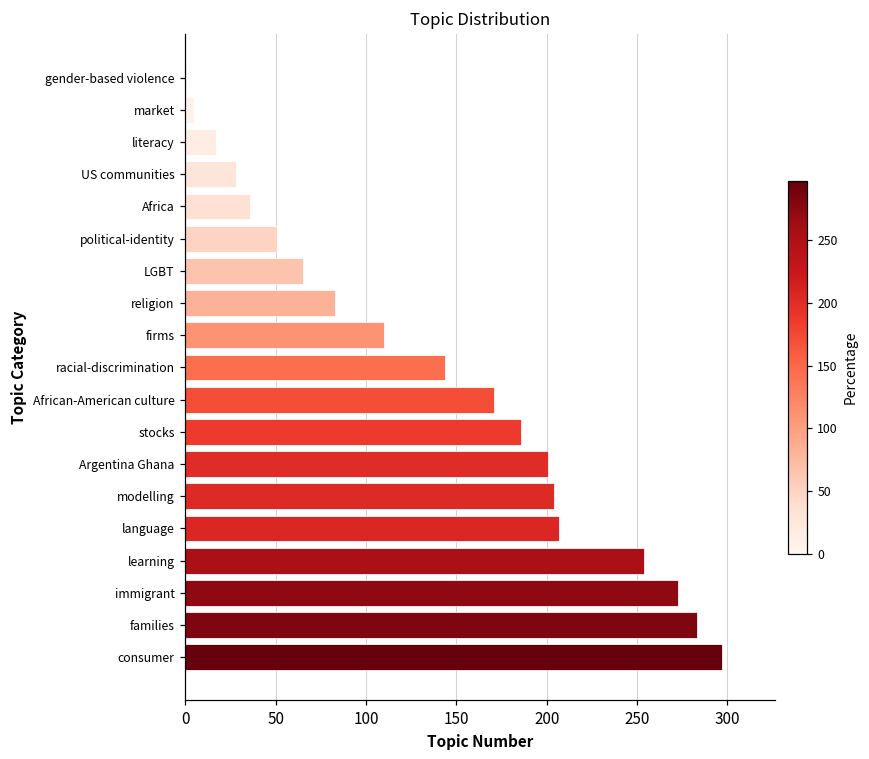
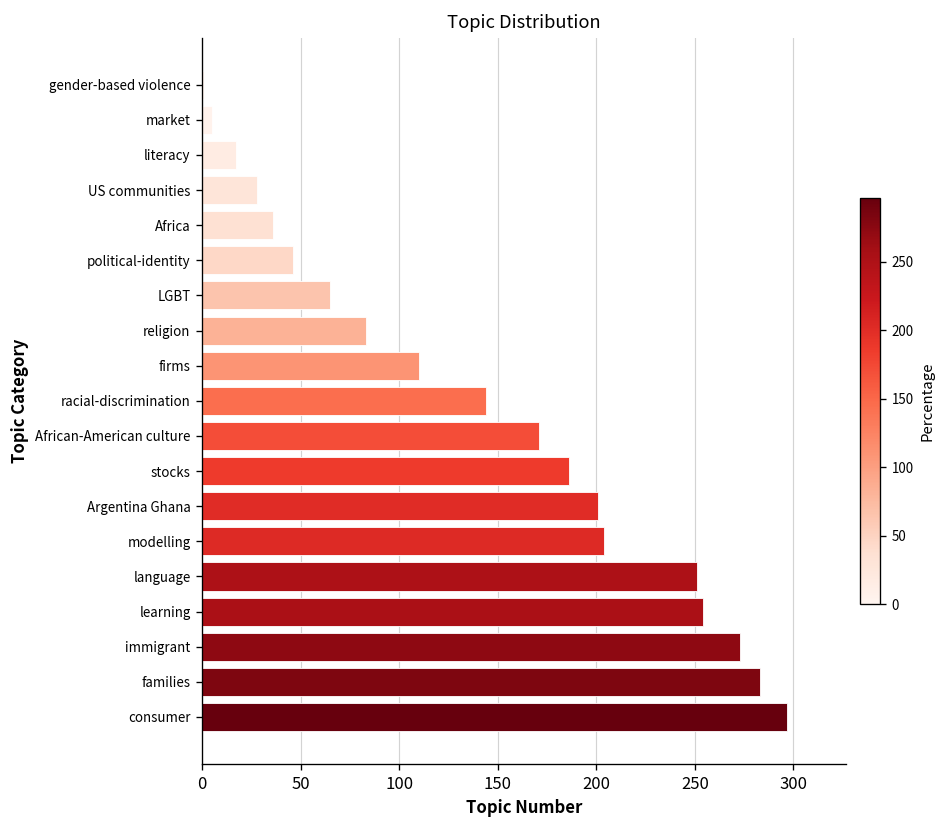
political-identity: 51 -> 46
language: 207 -> 251
